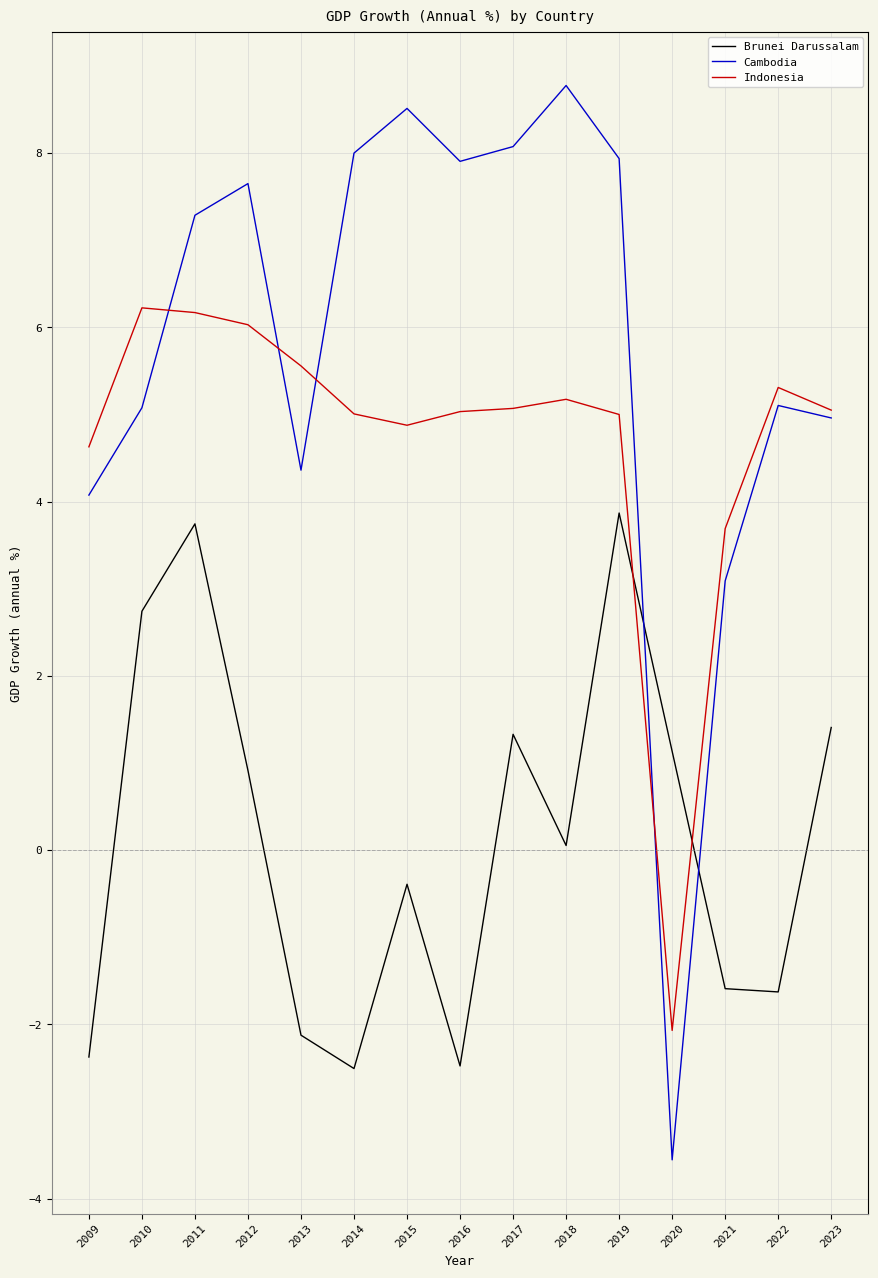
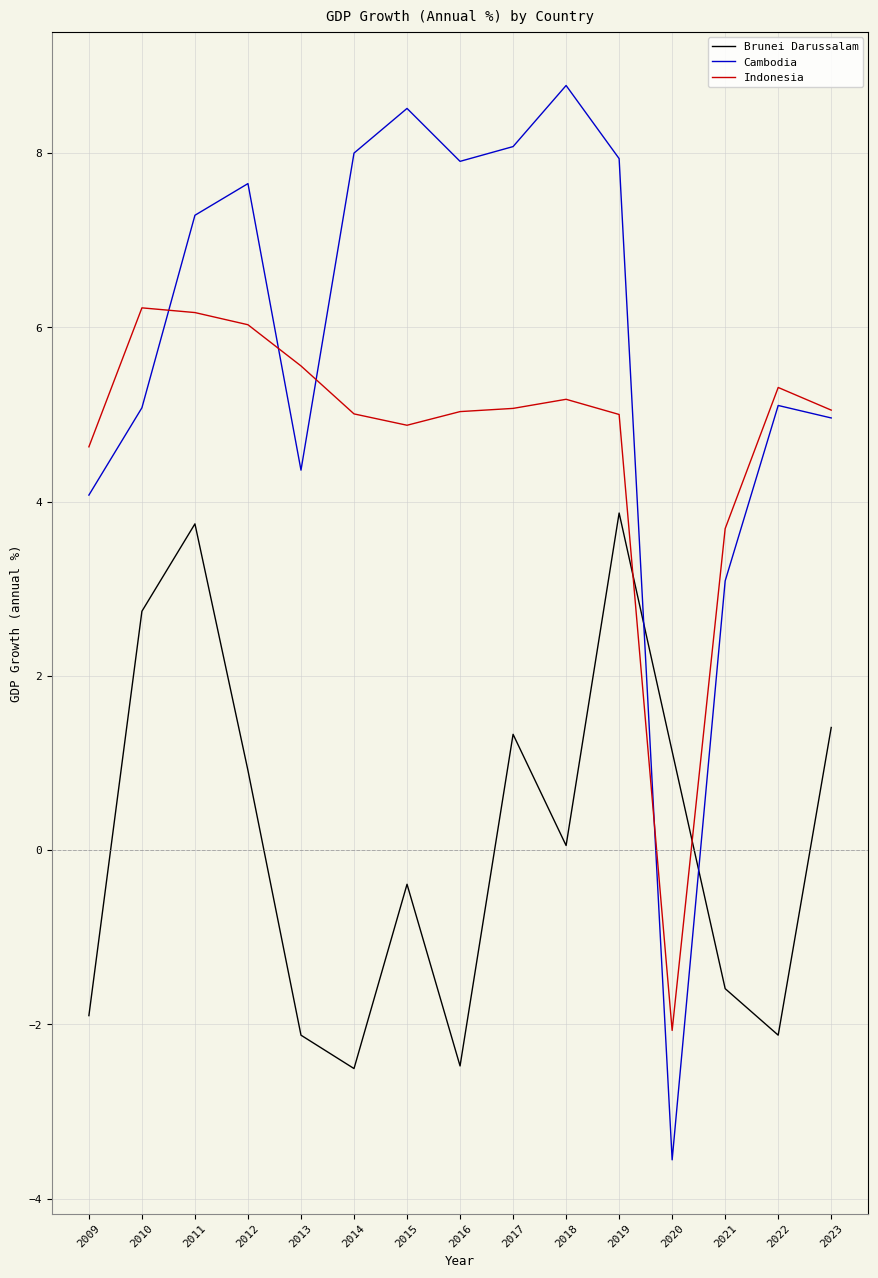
Brunei Darussalam, 2009: -2.4 -> -1.9
Brunei Darussalam, 2022: -1.6 -> -2.1
